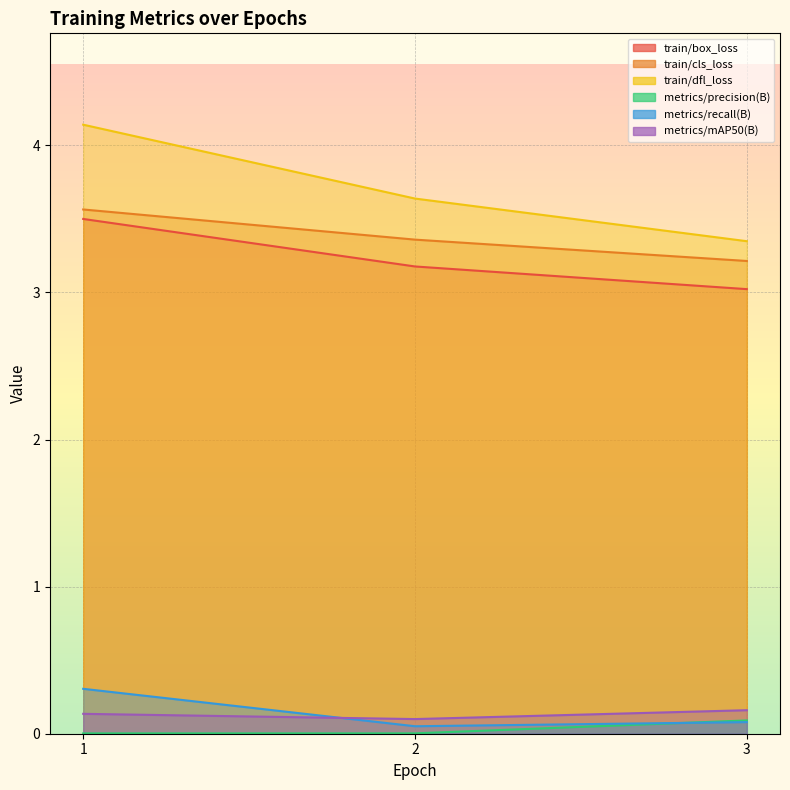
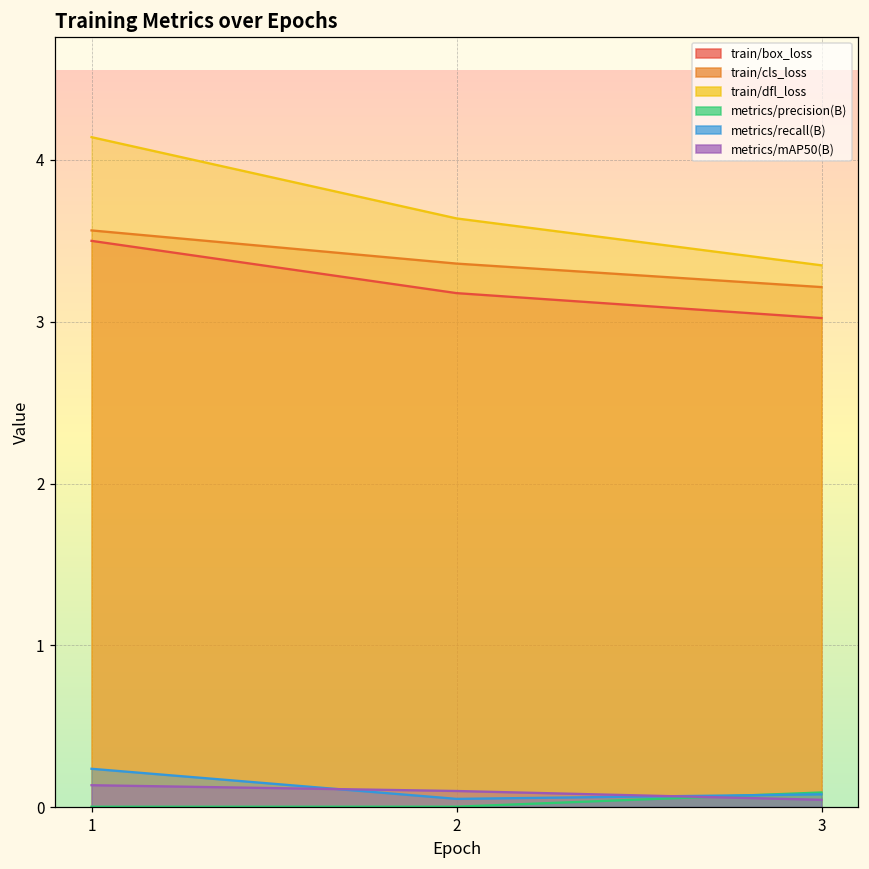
metrics/recall(B), 1: 0.31 -> 0.24
metrics/mAP50(B), 3: 0.16 -> 0.05
